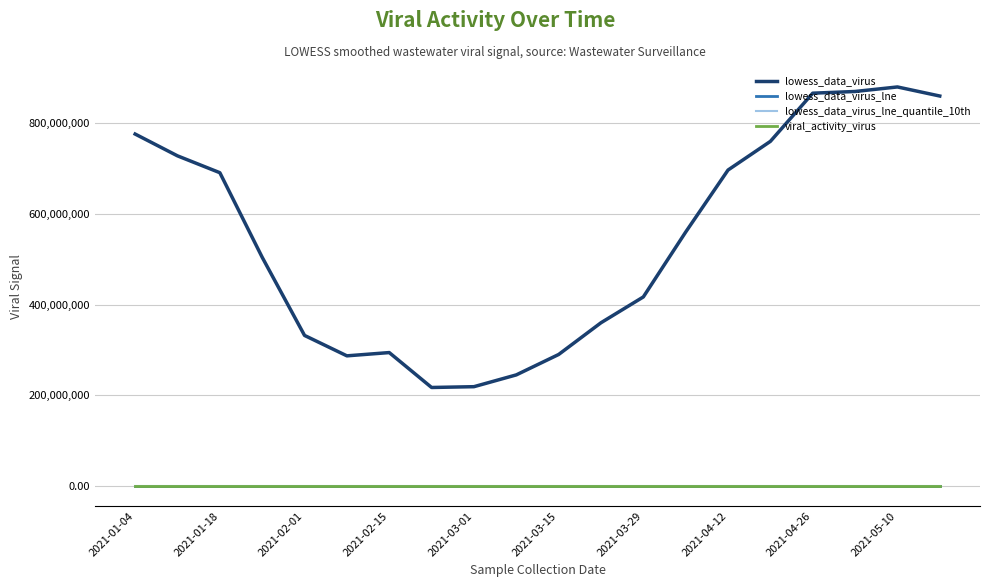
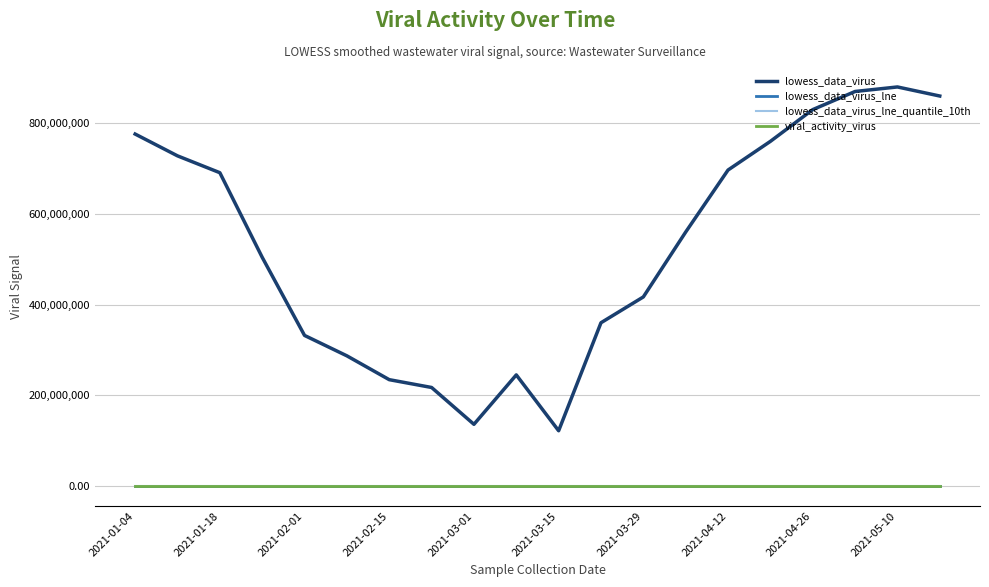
lowess_data_virus, 2021-02-15: 290,000,000 -> 230,000,000
lowess_data_virus, 2021-03-01: 220,000,000 -> 140,000,000
lowess_data_virus, 2021-03-15: 290,000,000 -> 120,000,000
lowess_data_virus, 2021-04-26: 870,000,000 -> 830,000,000
